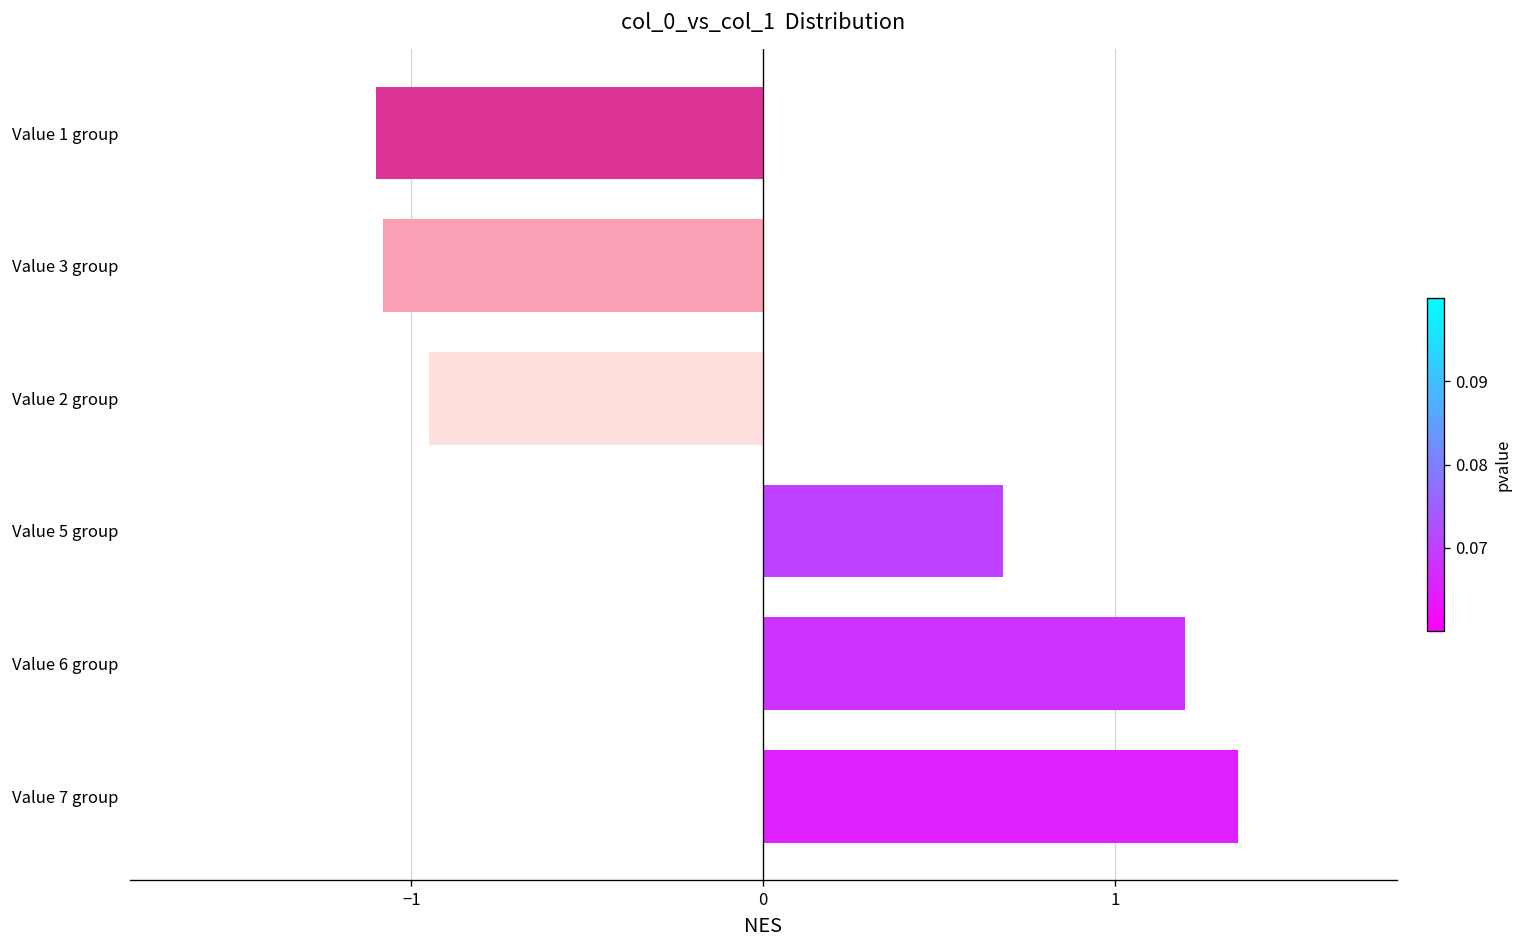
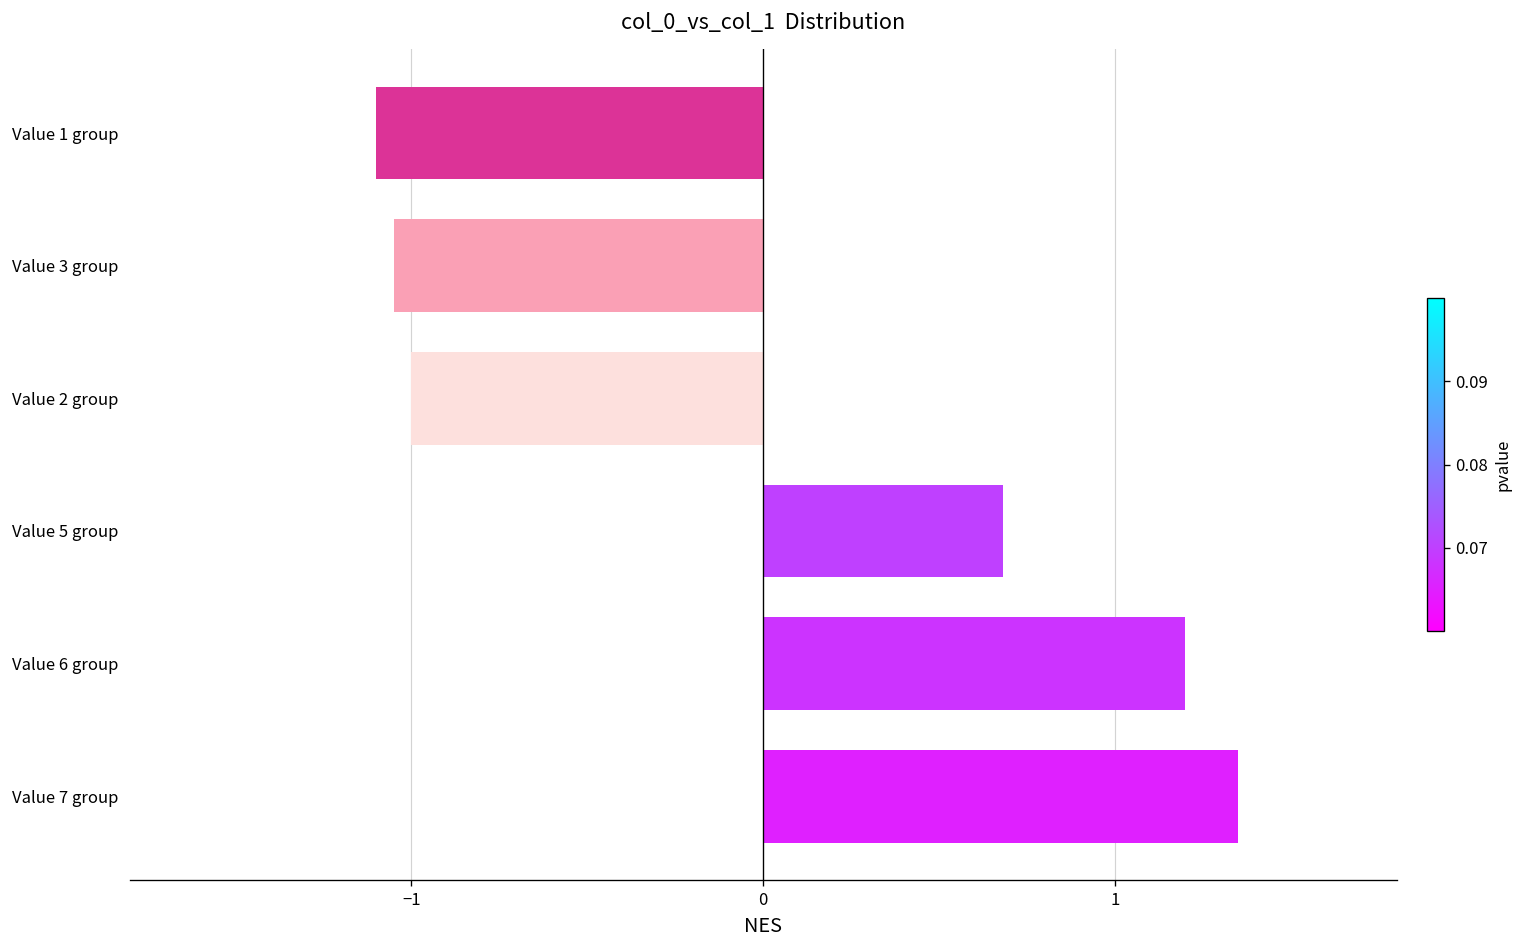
Value 3 group: -1.08 -> -1.05
Value 2 group: -0.95 -> -1.00
